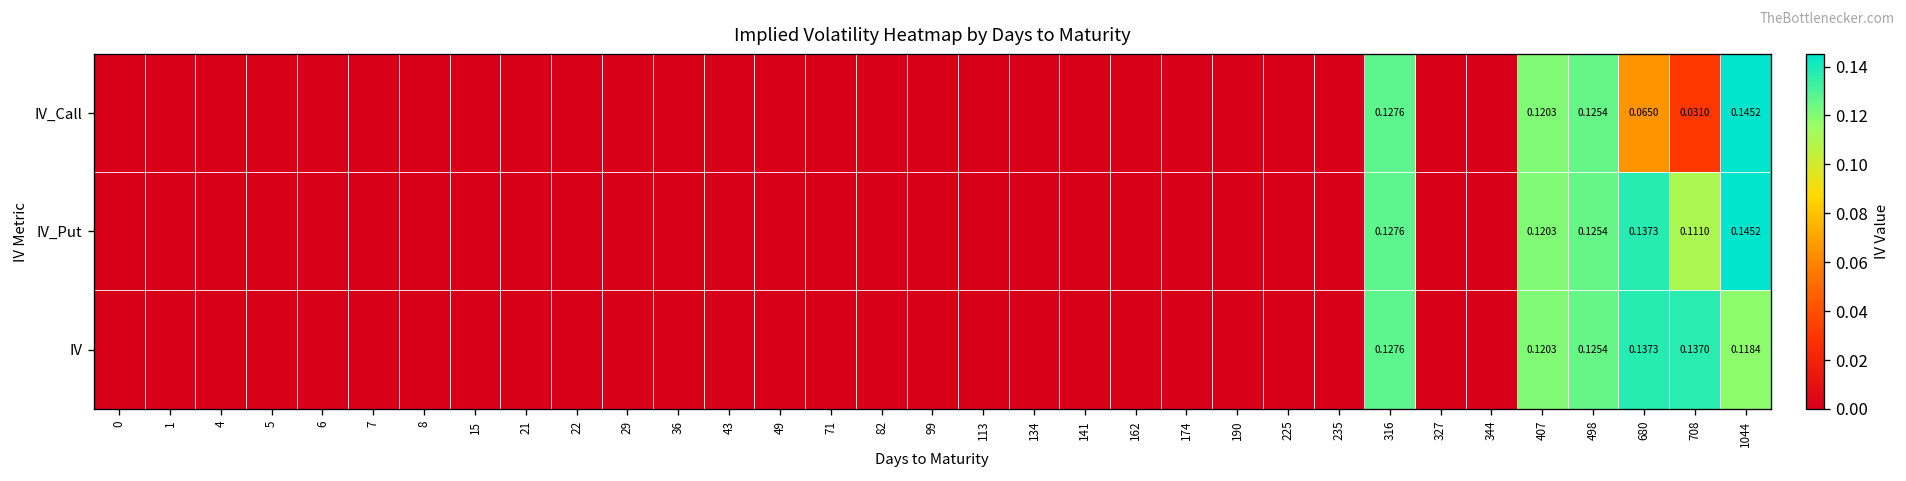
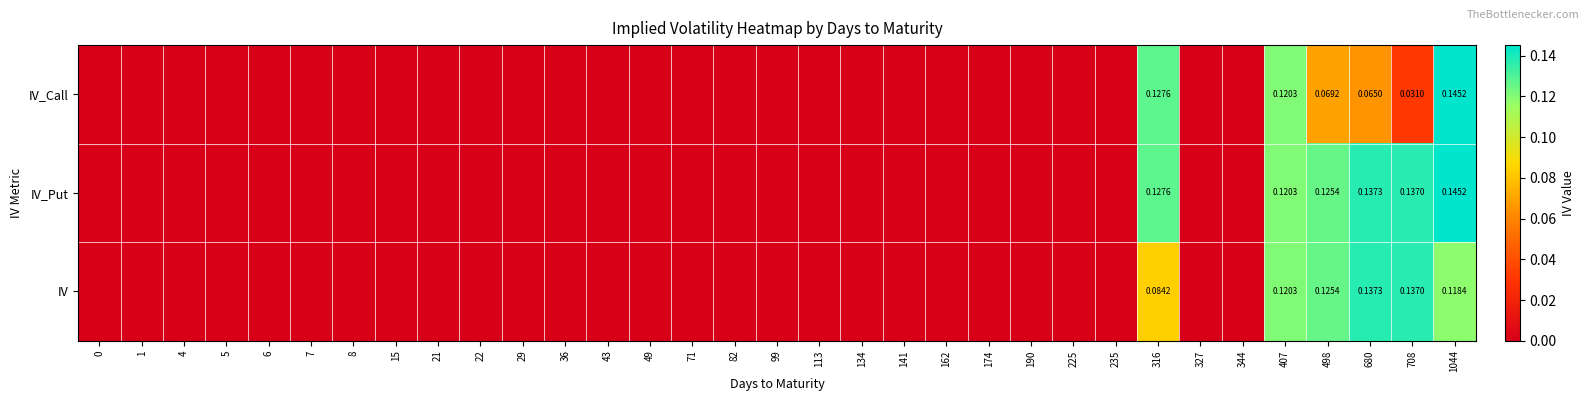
IV_Call, 498: 0.1254 -> 0.0692
IV_Put, 708: 0.1110 -> 0.1370
IV, 316: 0.1276 -> 0.0842
